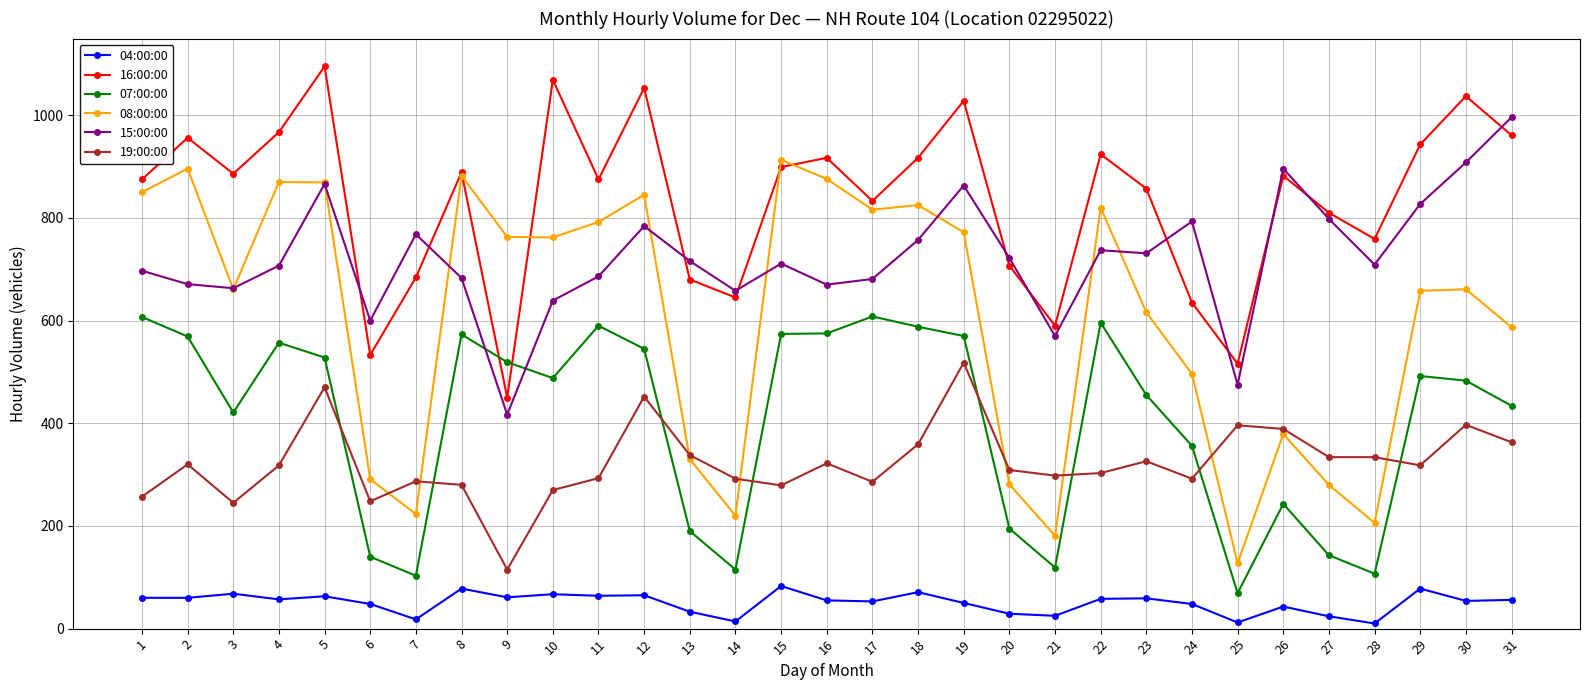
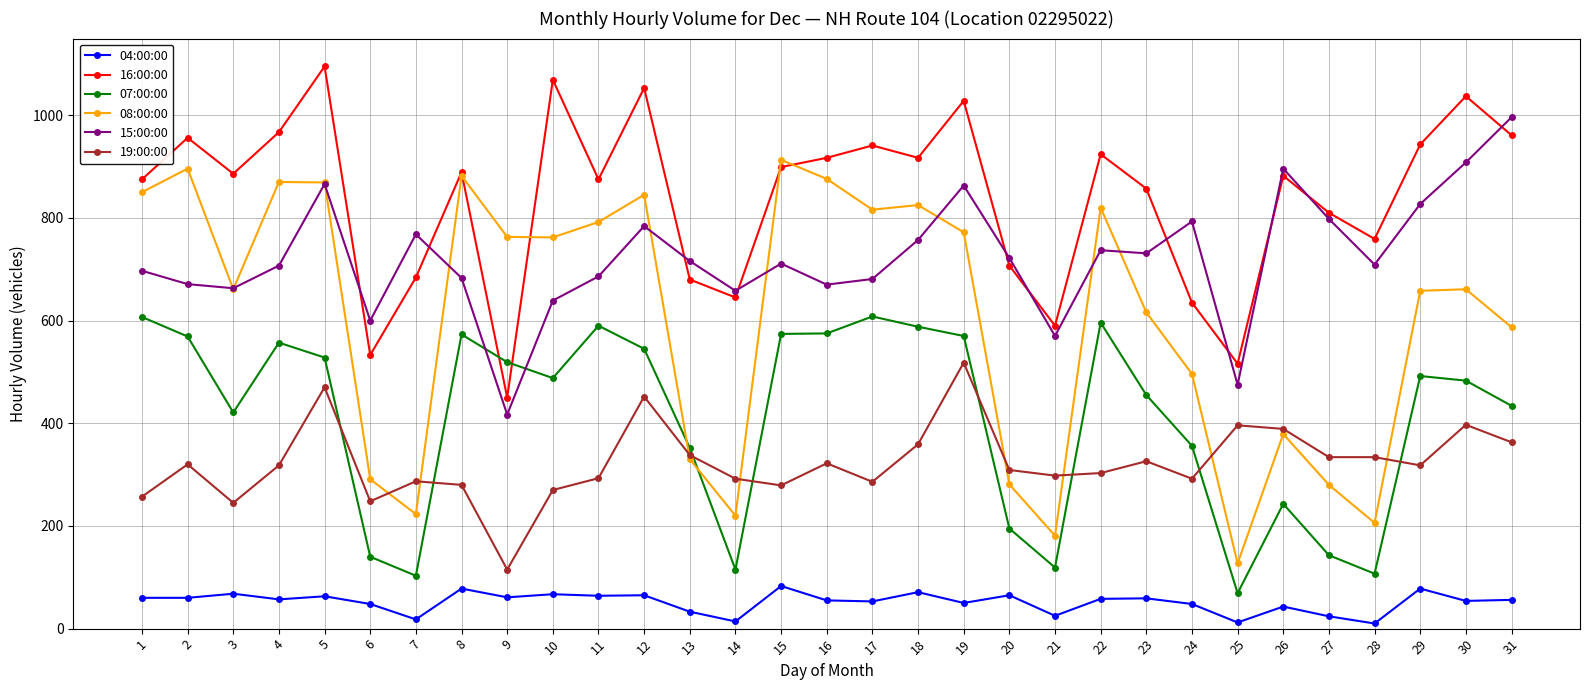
07:00:00, 13: 190 -> 350
16:00:00, 17: 830 -> 940
04:00:00, 20: 30 -> 70
